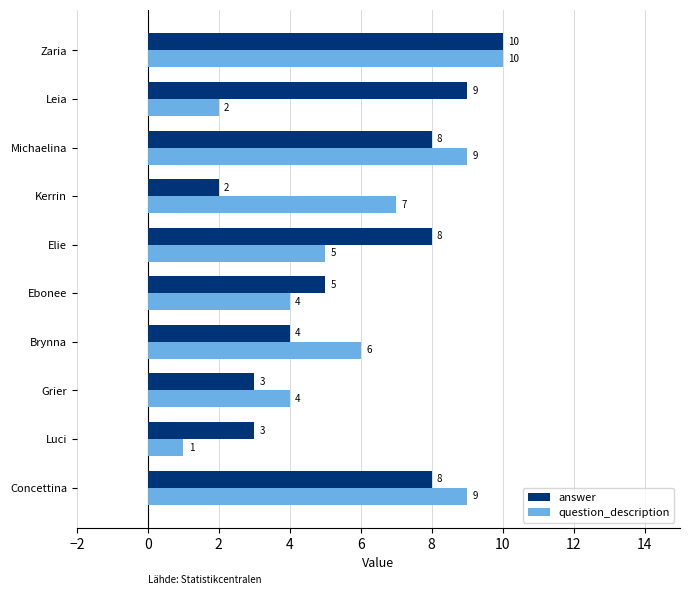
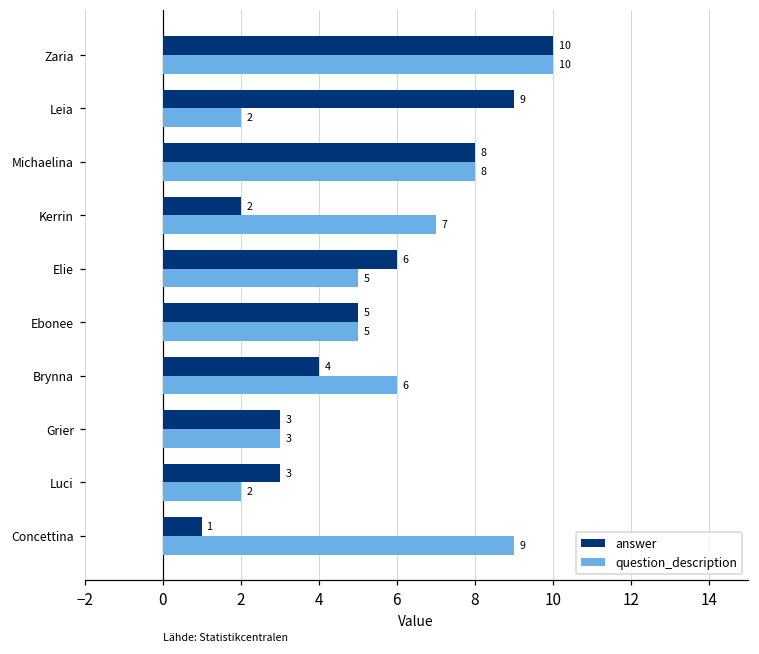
question_description, Michaelina: 9 -> 8
answer, Elie: 8 -> 6
question_description, Ebonee: 4 -> 5
question_description, Grier: 4 -> 3
question_description, Luci: 1 -> 2
answer, Concettina: 8 -> 1
